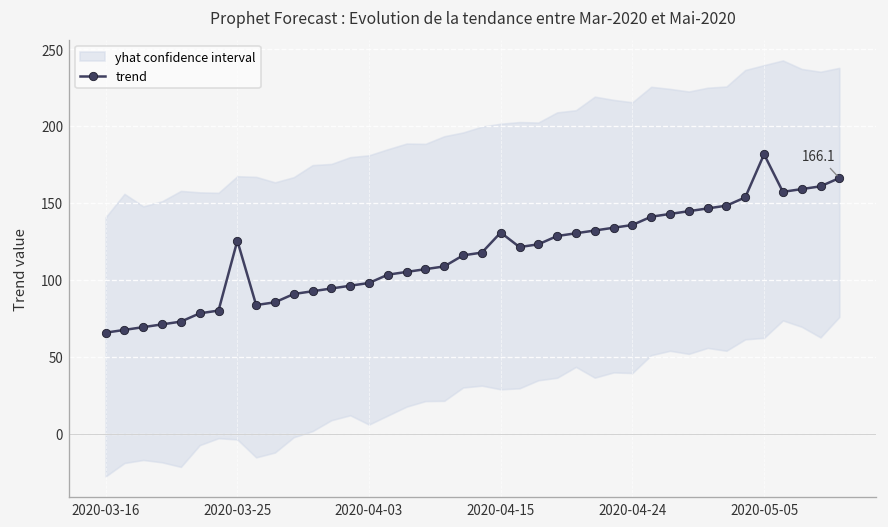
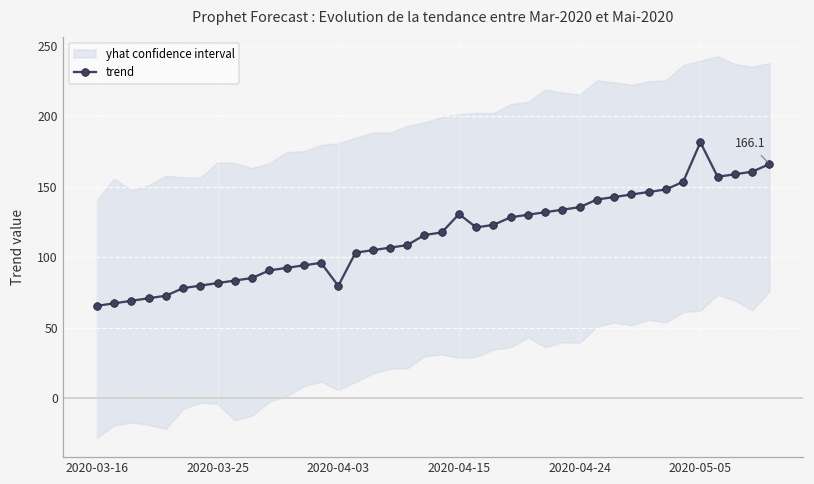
trend, 2020-03-25: 125 -> 82
trend, 2020-04-03: 98 -> 80
